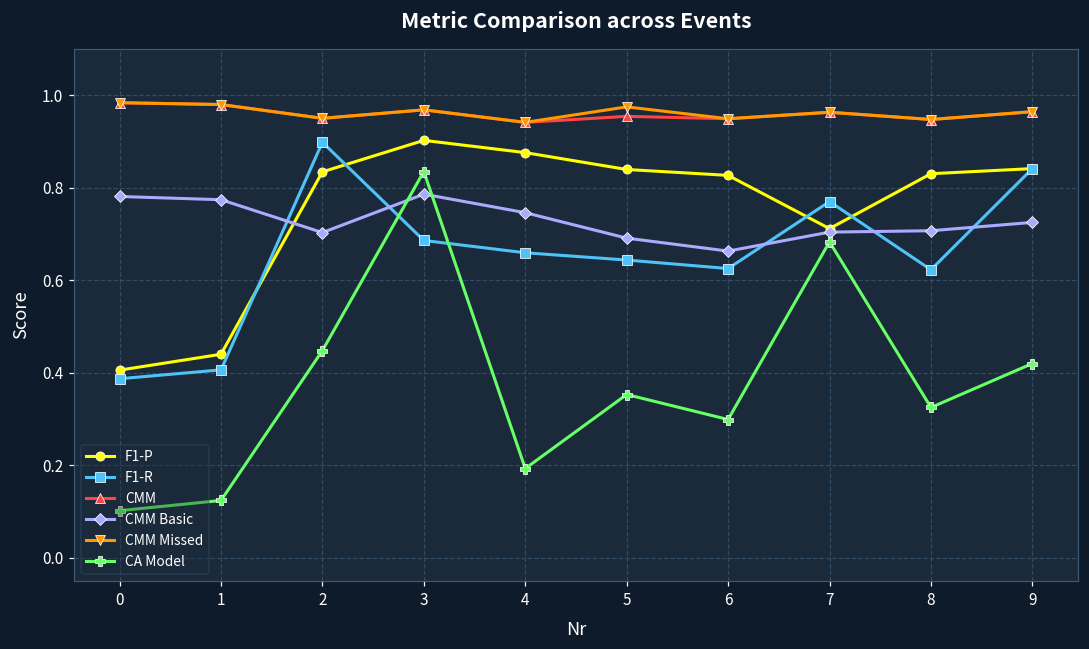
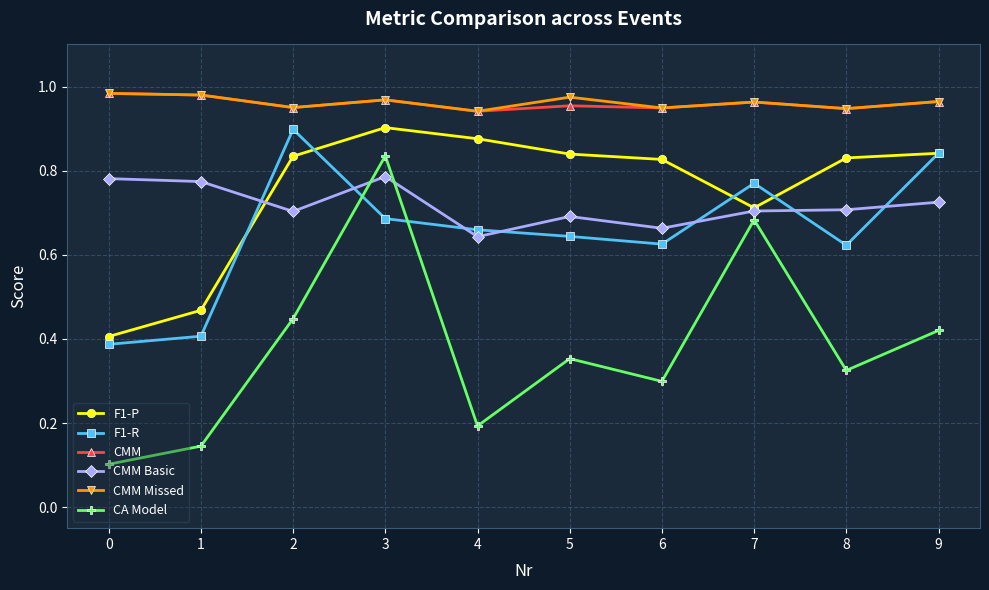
F1-P, 1: 0.44 -> 0.47
CA Model, 1: 0.12 -> 0.15
CMM Basic, 4: 0.75 -> 0.64
